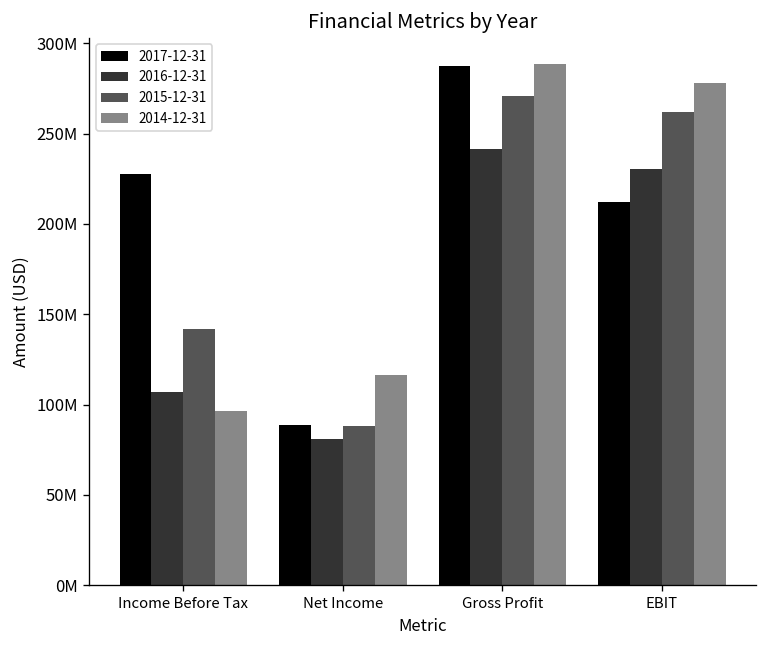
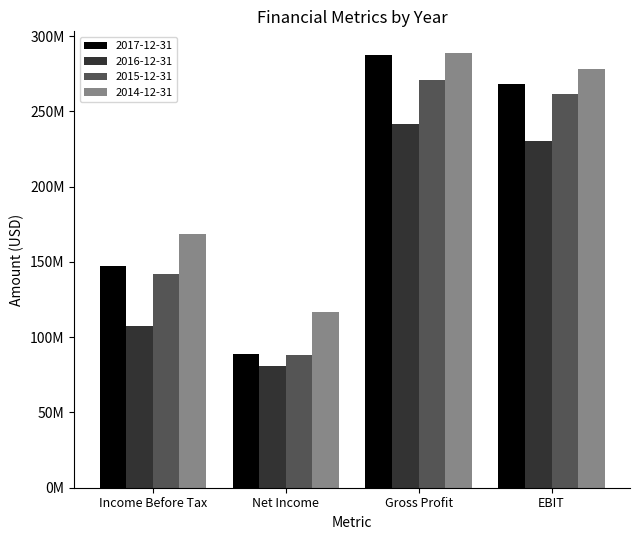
2017-12-31, Income Before Tax: 228000000 -> 147000000
2014-12-31, Income Before Tax: 96000000 -> 169000000
2017-12-31, EBIT: 212000000 -> 268000000
